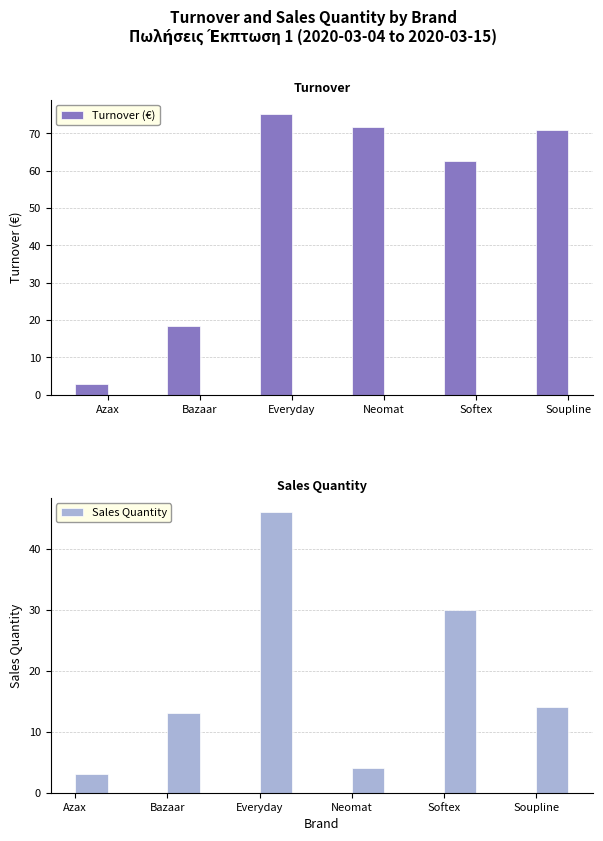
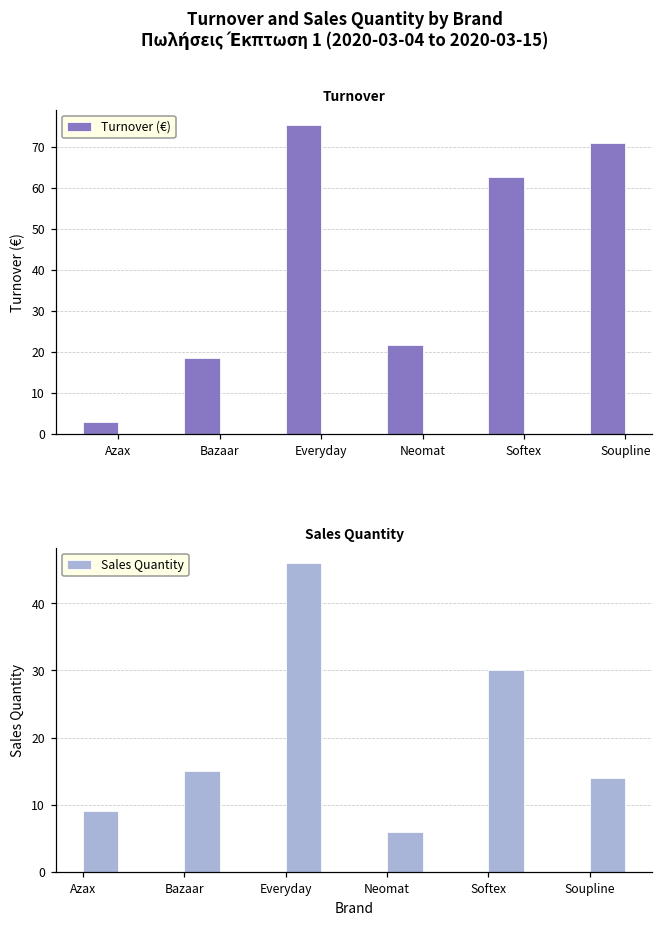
Turnover, Neomat: 72 -> 22
Sales Quantity, Azax: 3 -> 9
Sales Quantity, Bazaar: 13 -> 15
Sales Quantity, Neomat: 4 -> 6
